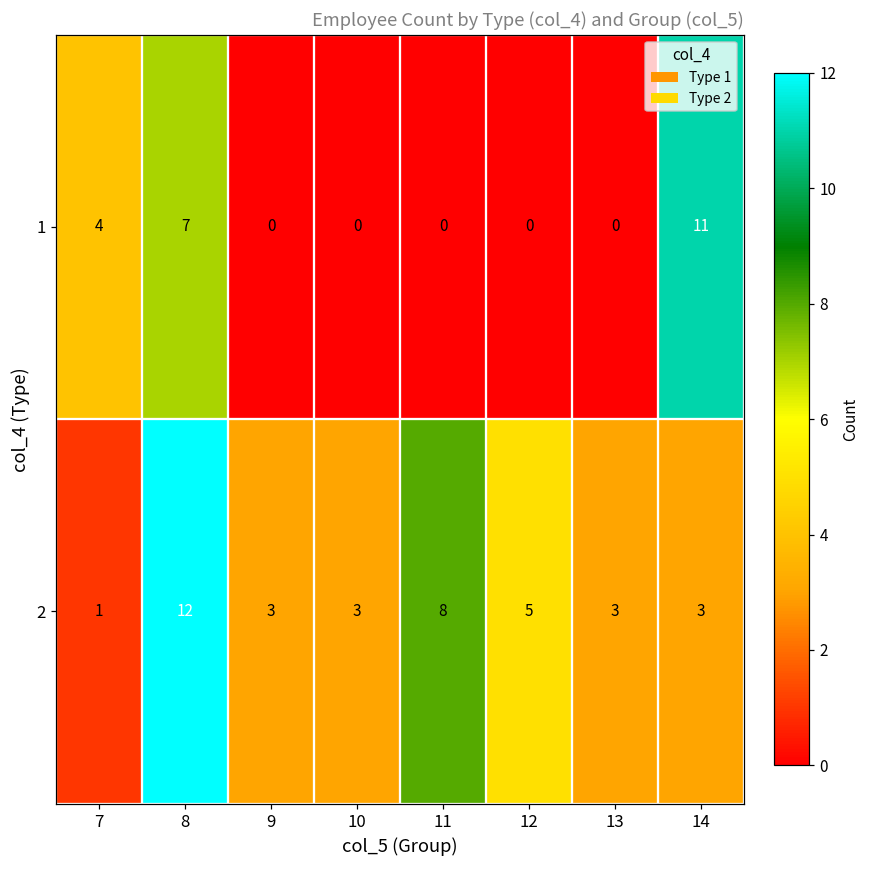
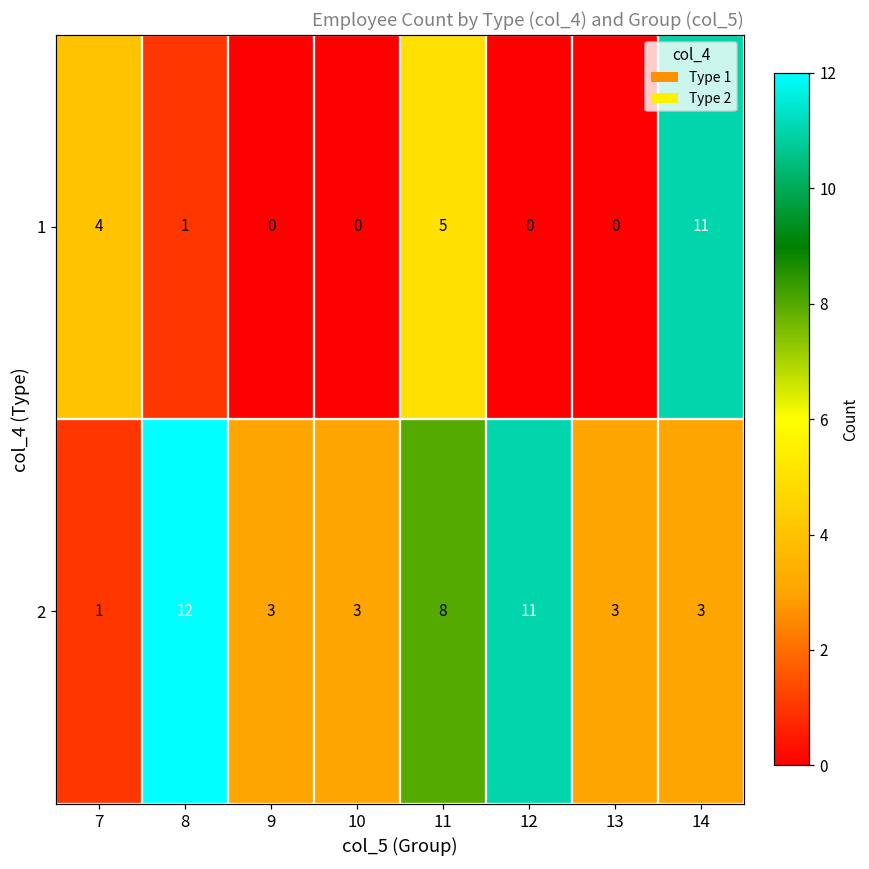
1, 8: 7 -> 1
1, 11: 0 -> 5
2, 12: 5 -> 11
